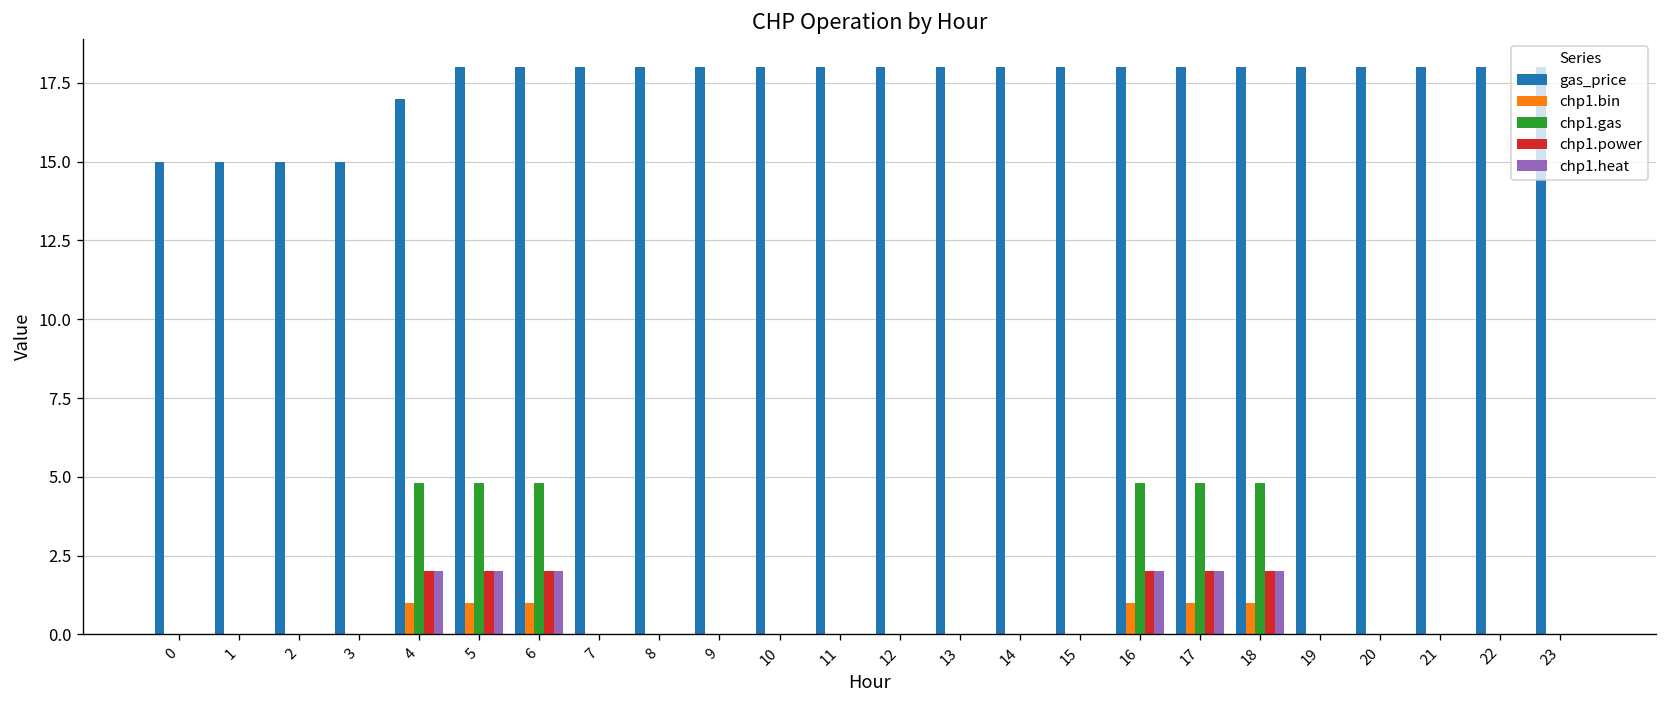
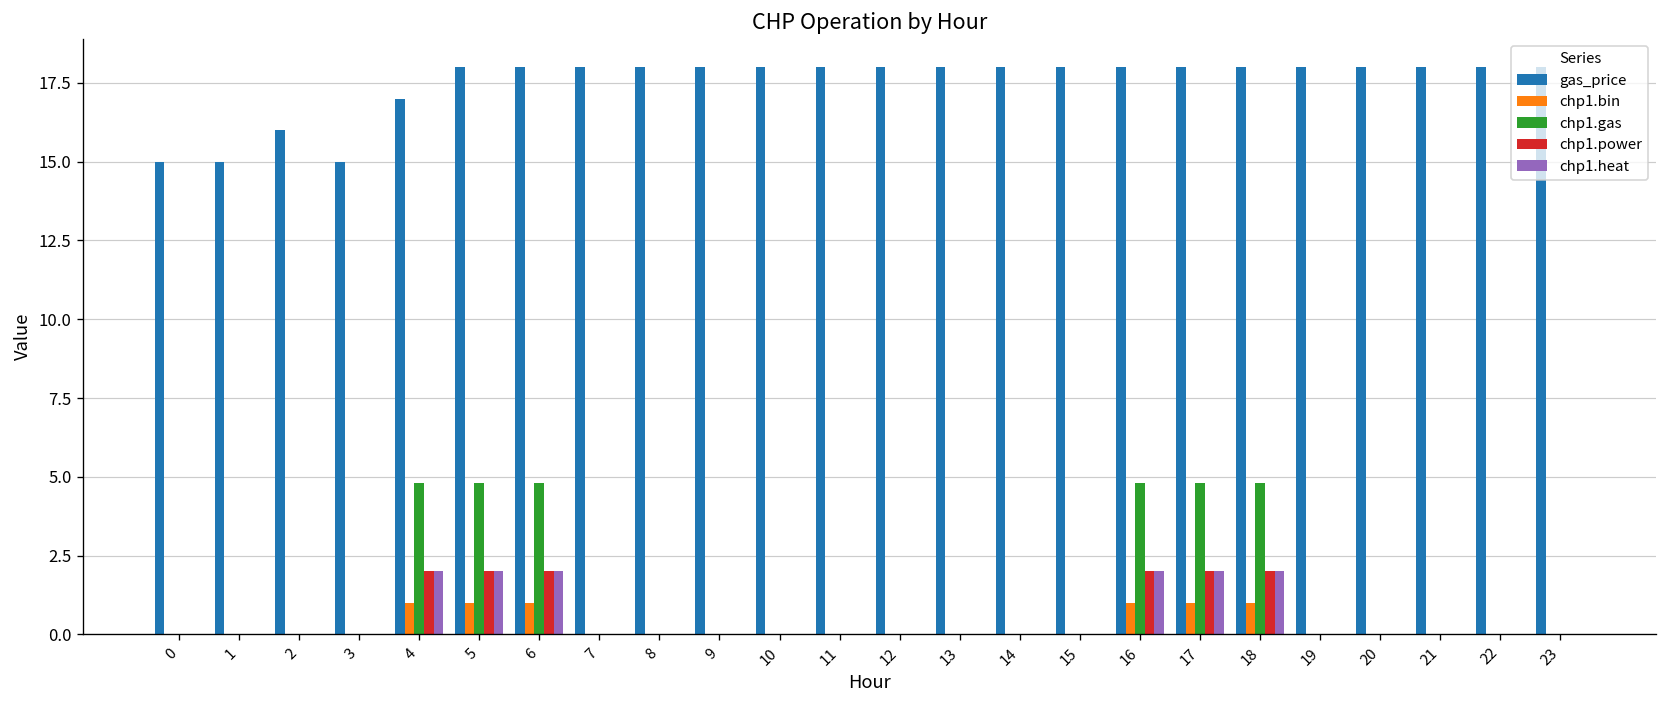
gas_price, 2: 15 -> 16
